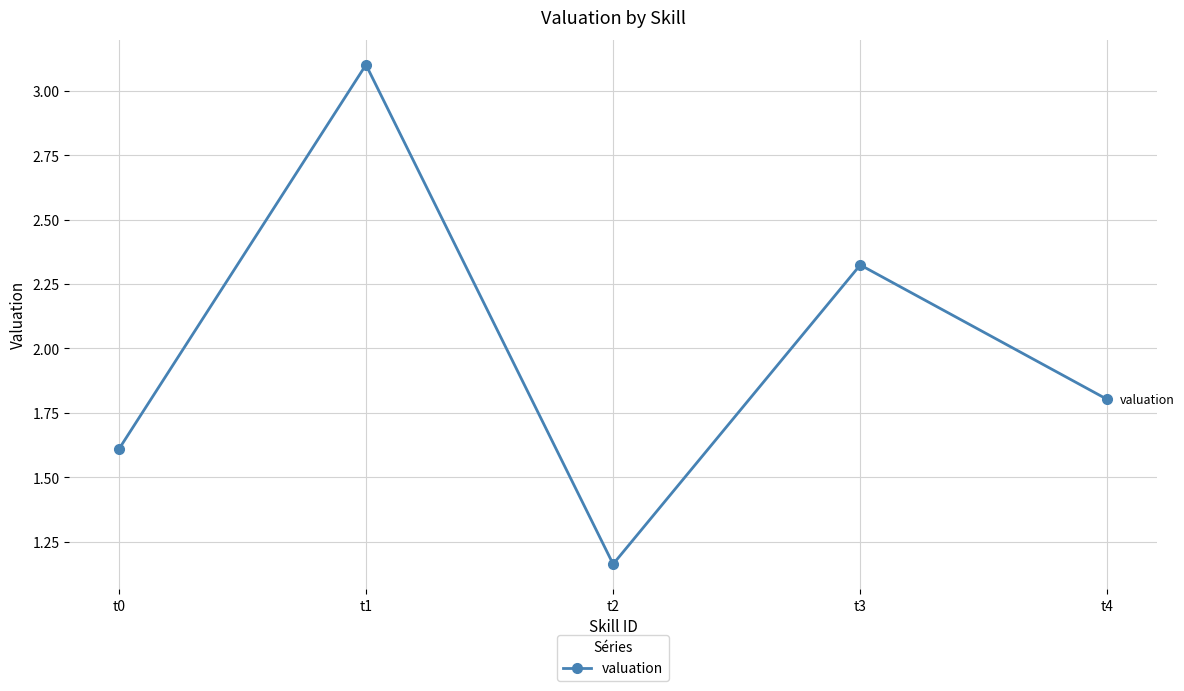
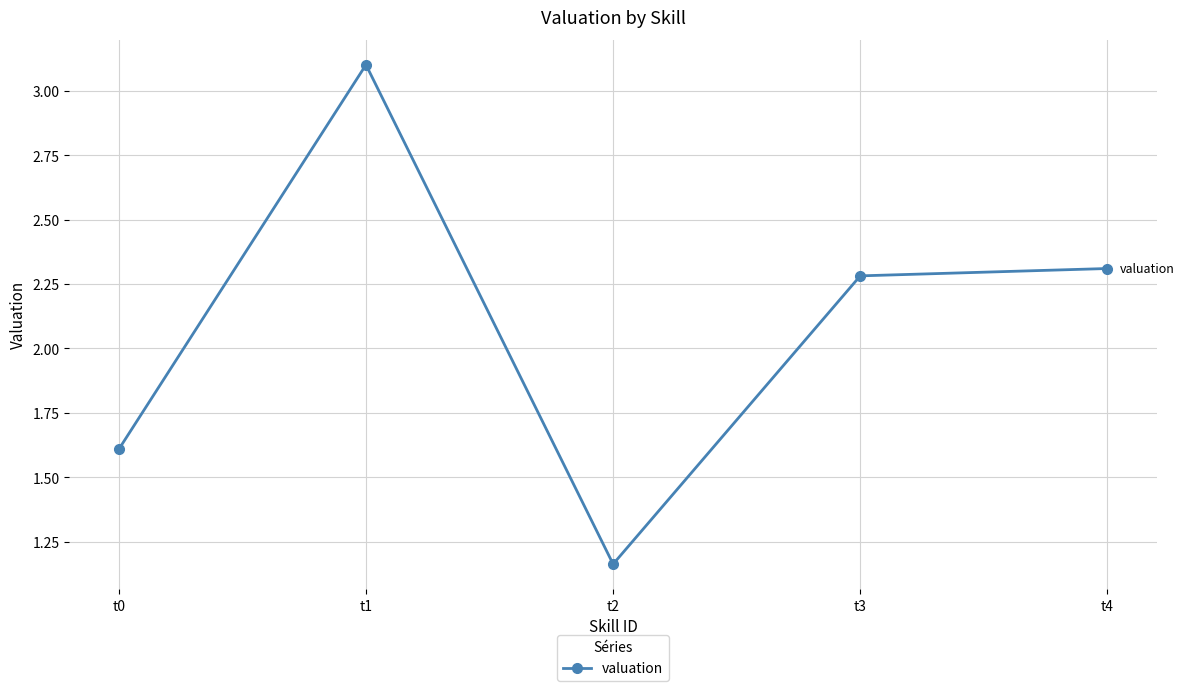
t3: 2.32 -> 2.28
t4: 1.80 -> 2.31
